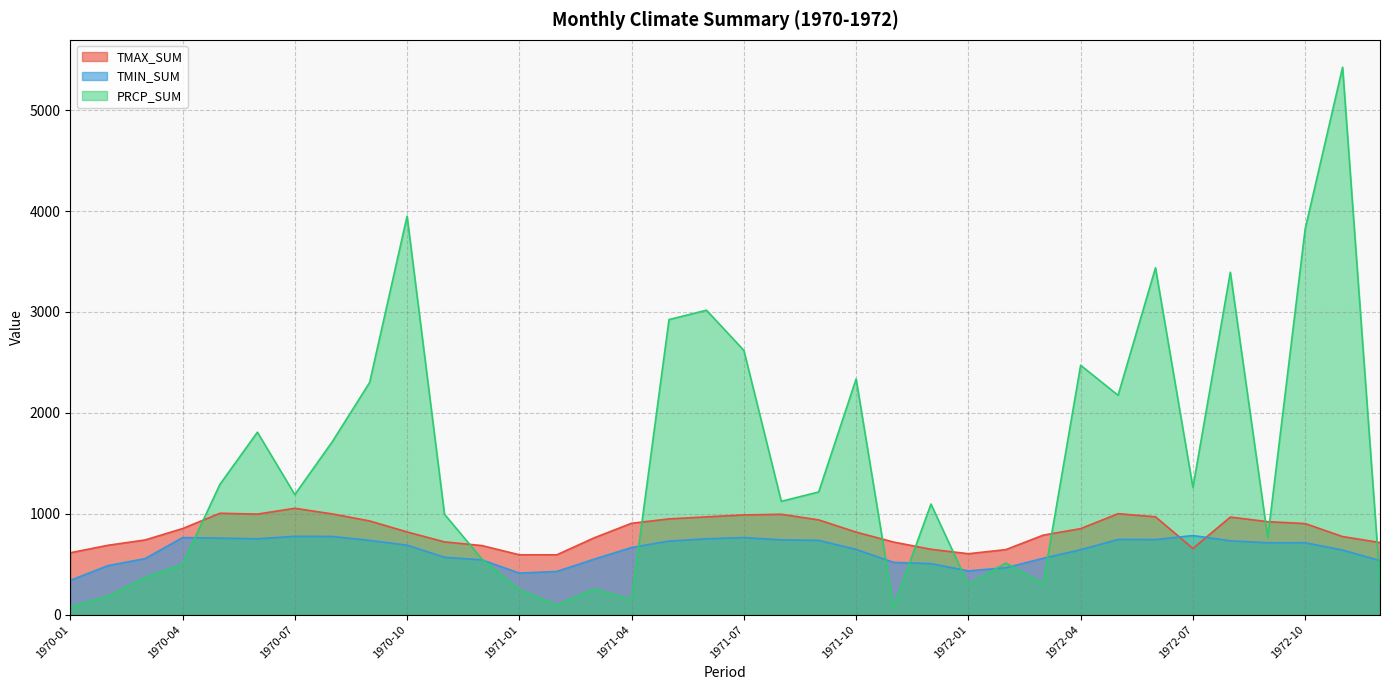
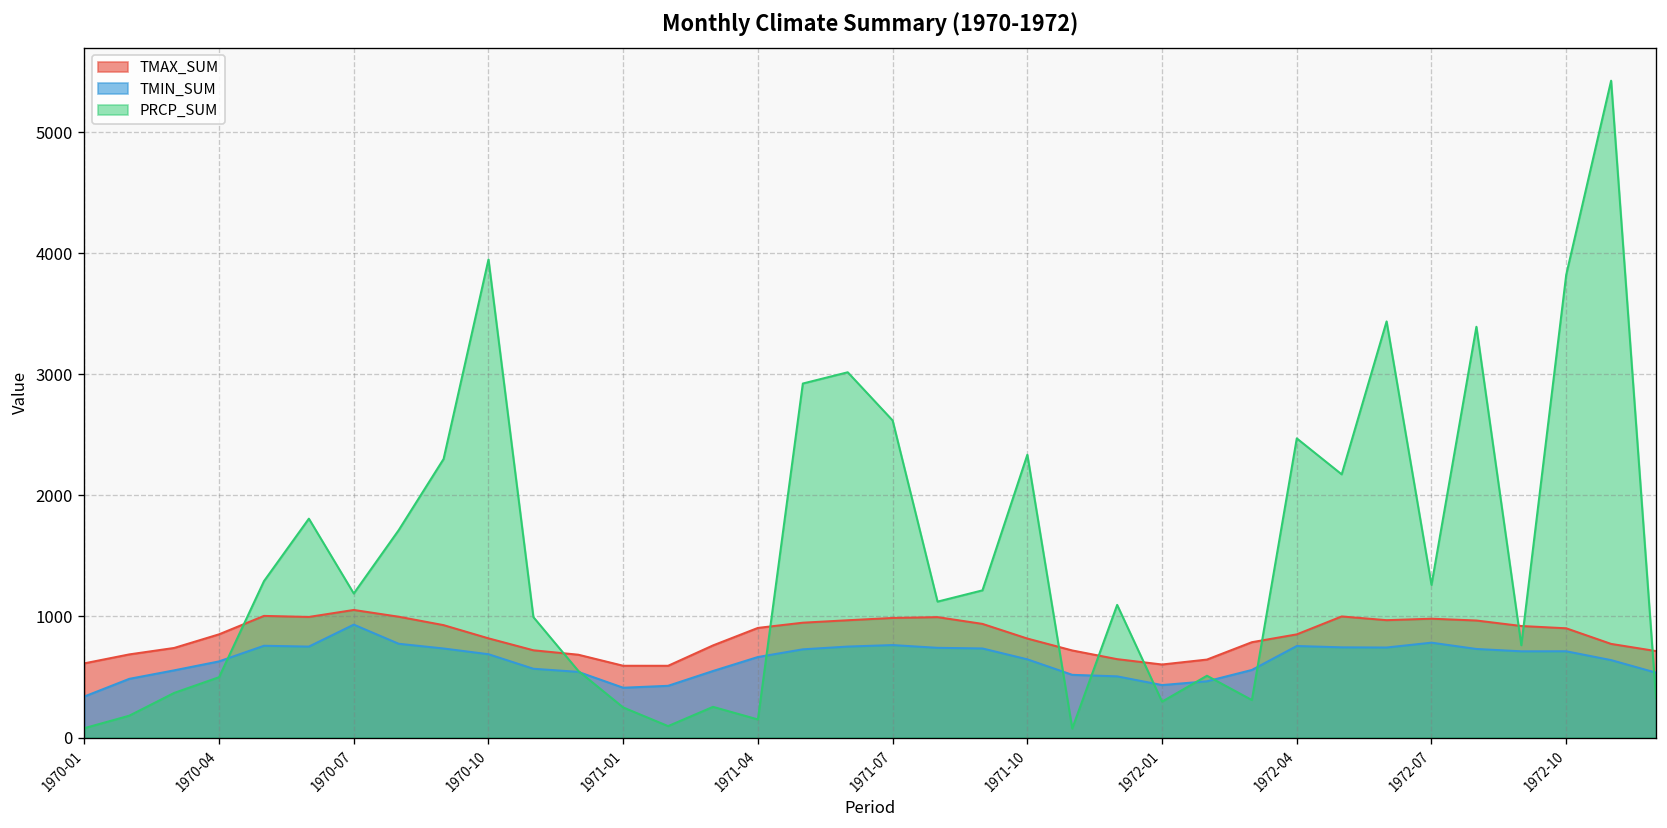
TMIN_SUM, 1970-04: 760 -> 630
TMIN_SUM, 1970-07: 780 -> 930
TMIN_SUM, 1972-04: 640 -> 760
TMAX_SUM, 1972-07: 660 -> 980
